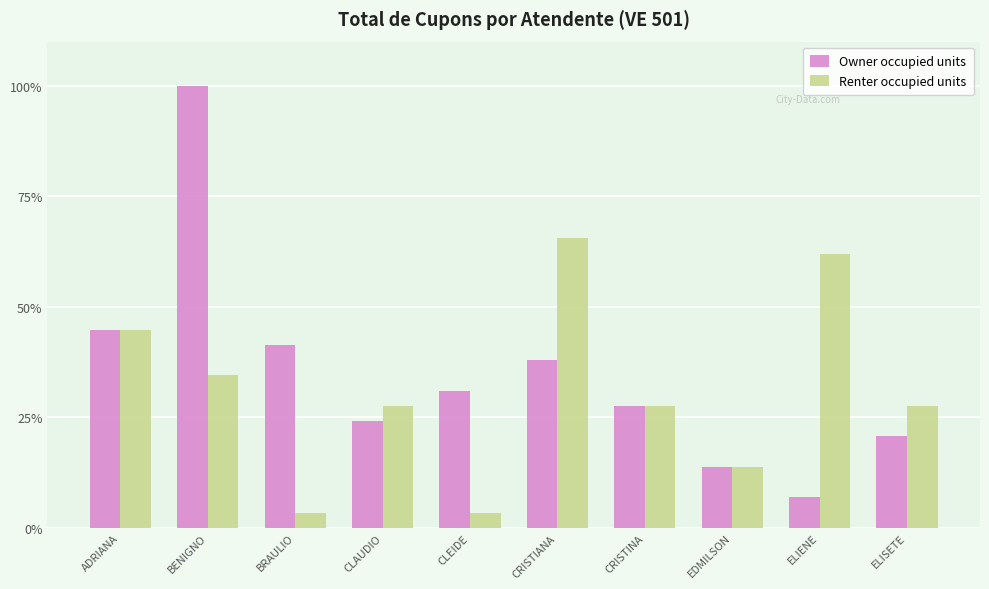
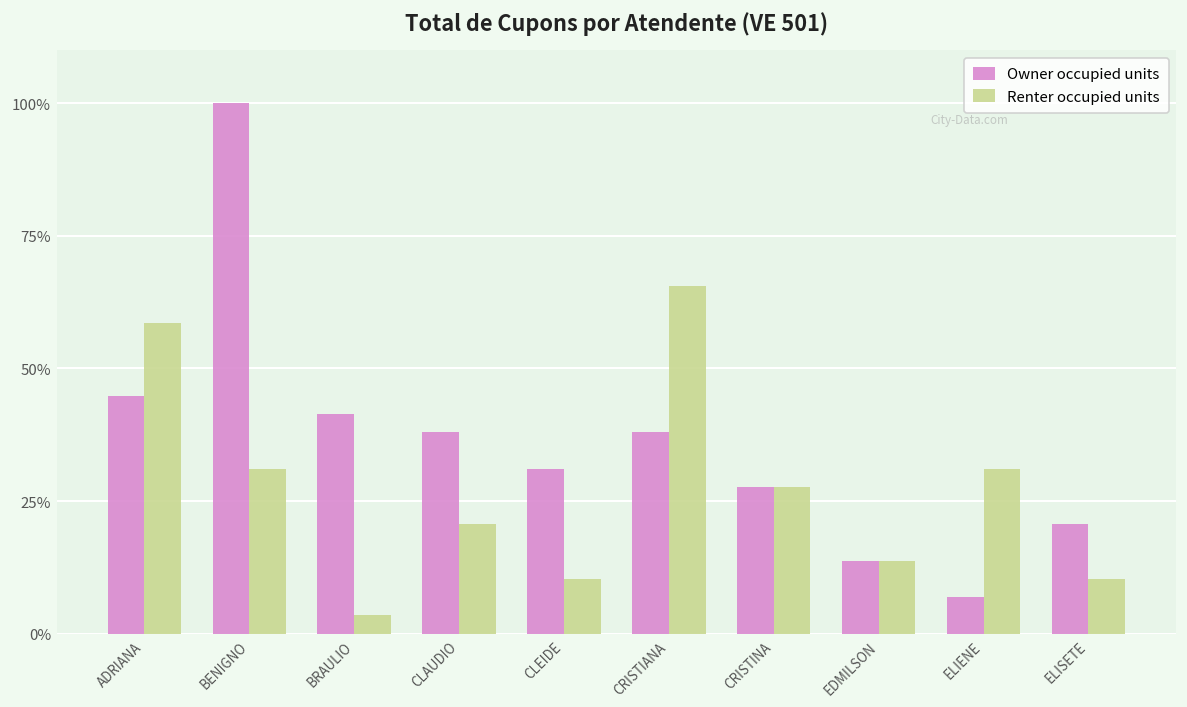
Renter occupied units, ADRIANA: 45% -> 59%
Renter occupied units, BENIGNO: 34% -> 31%
Owner occupied units, CLAUDIO: 24% -> 38%
Renter occupied units, CLAUDIO: 28% -> 21%
Renter occupied units, CLEIDE: 3% -> 10%
Renter occupied units, ELIENE: 62% -> 31%
Renter occupied units, ELISETE: 28% -> 10%
